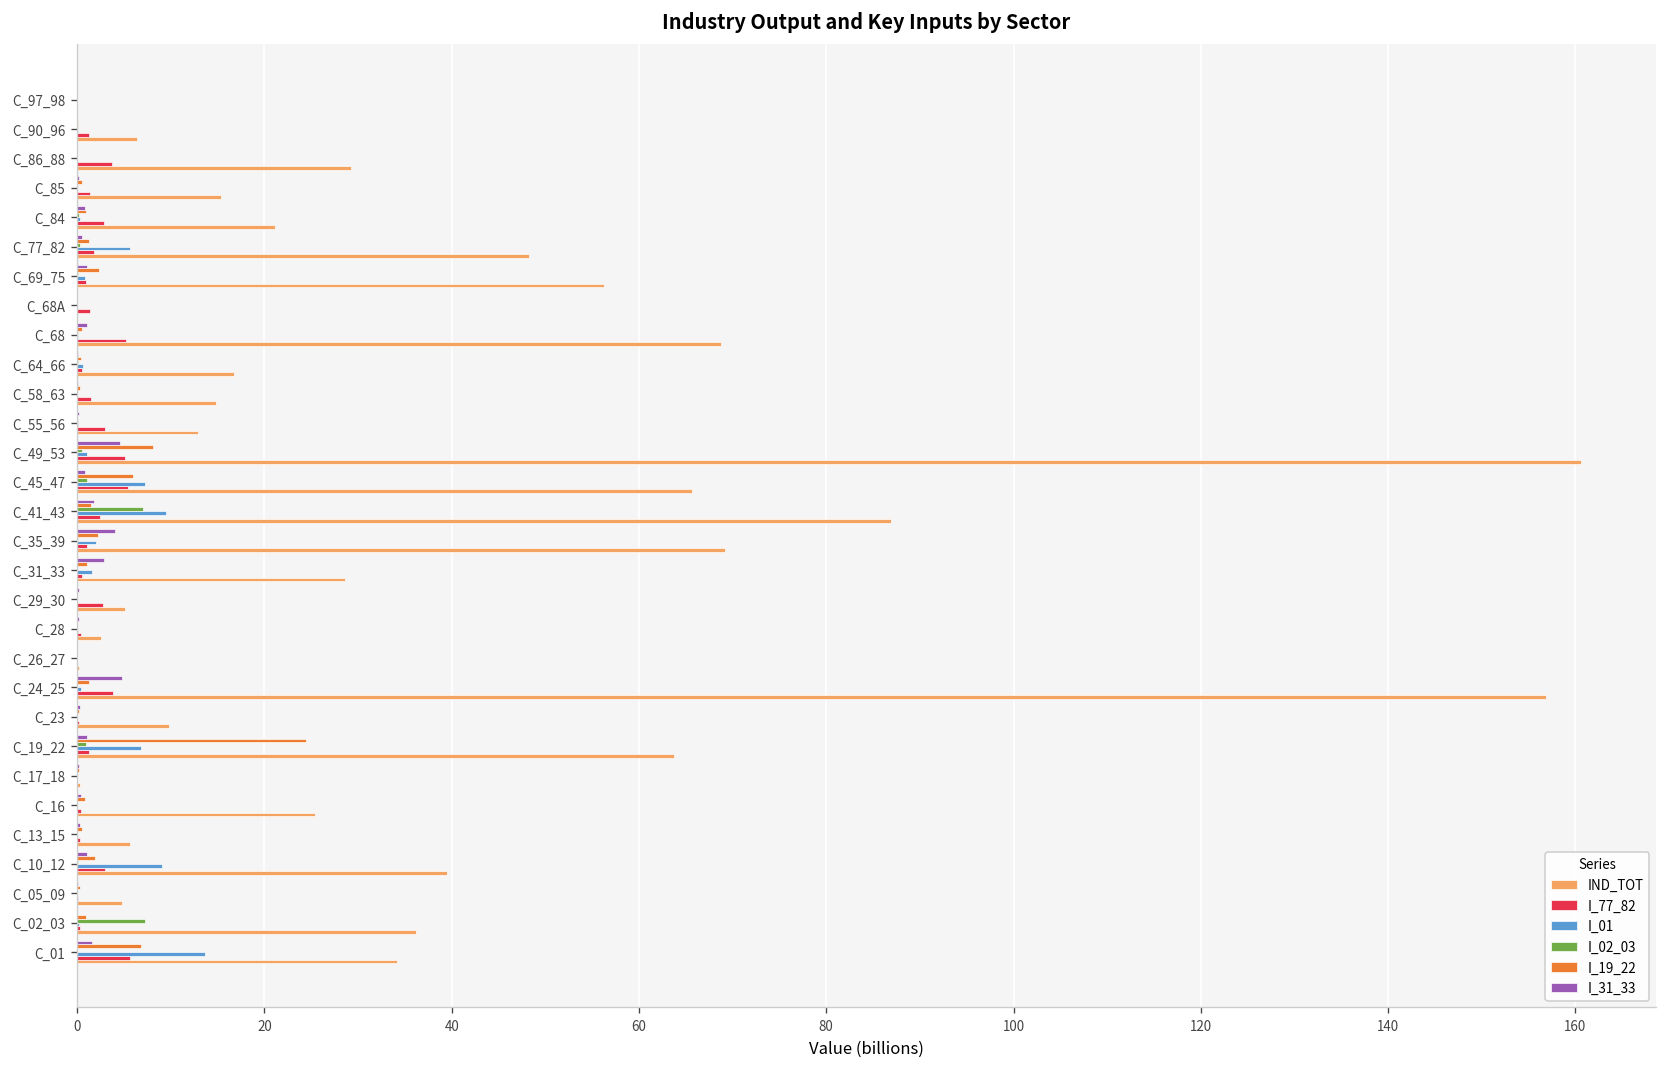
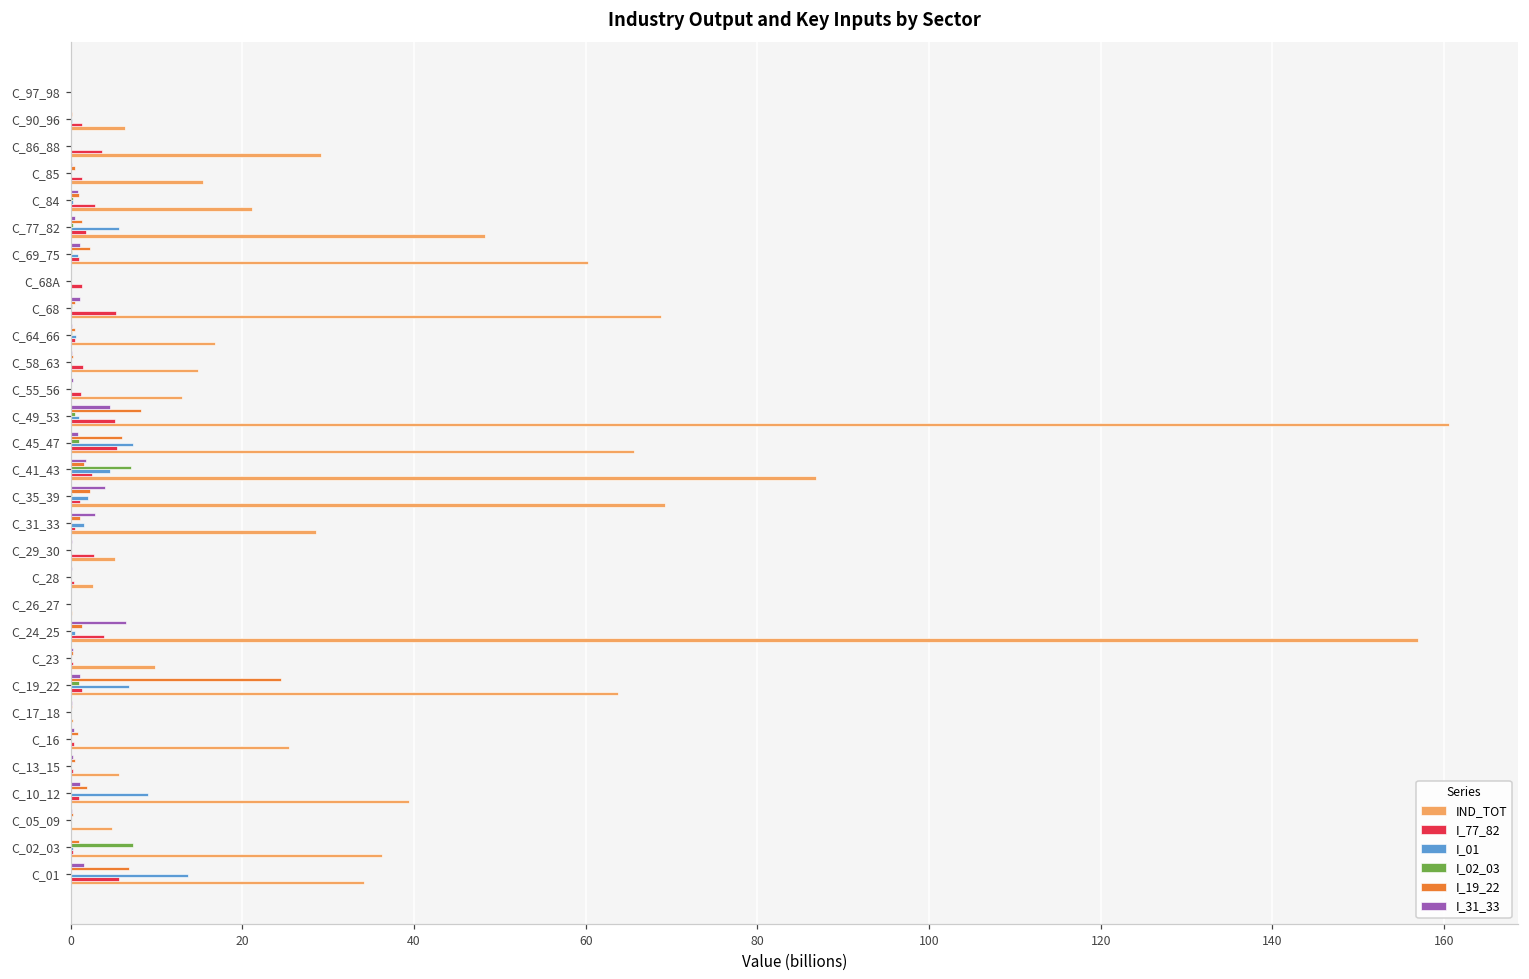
IND_TOT, C_69_75: 56 -> 60
I_77_82, C_55_56: 3 -> 1
I_01, C_41_43: 9 -> 5
I_31_33, C_24_25: 5 -> 6
I_77_82, C_10_12: 3 -> 1
